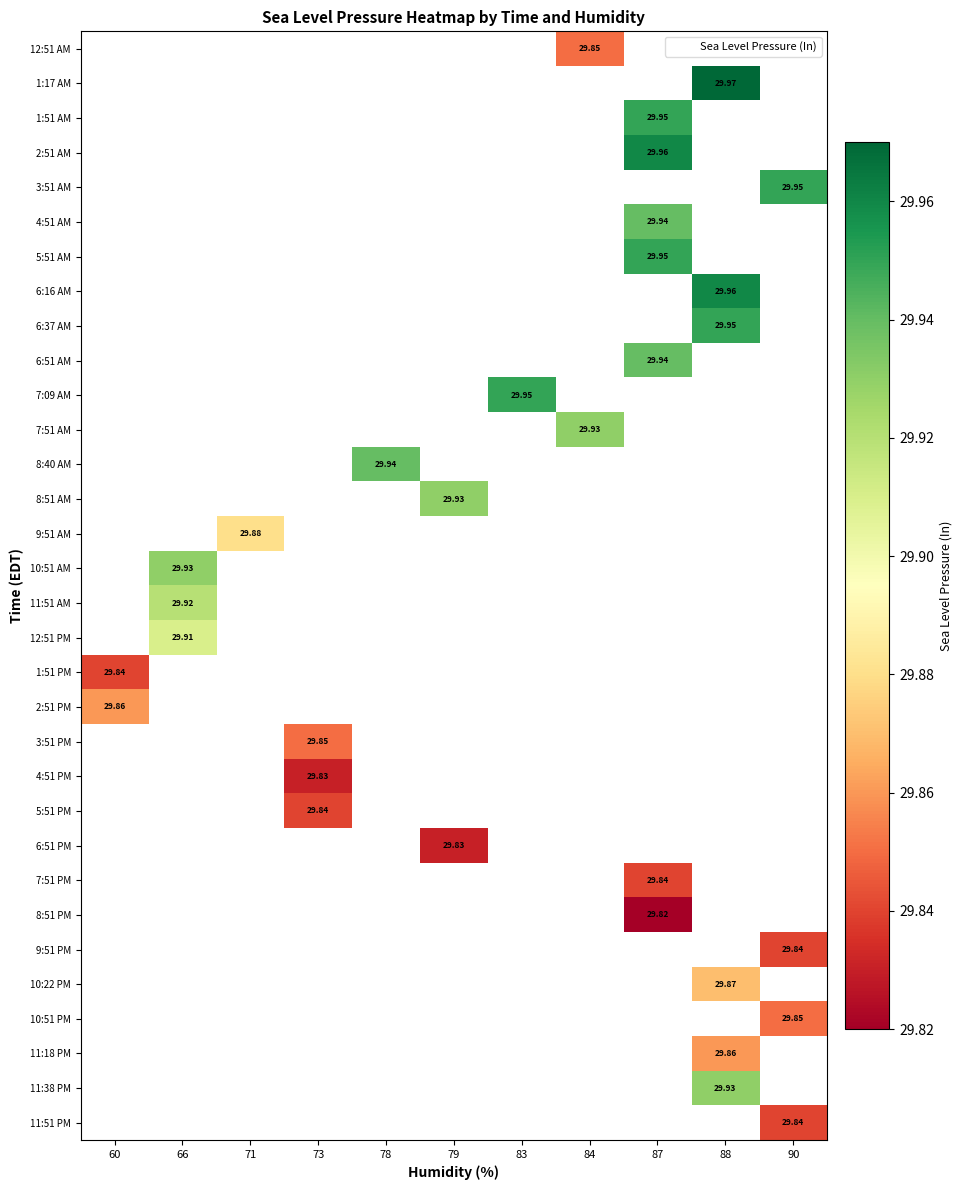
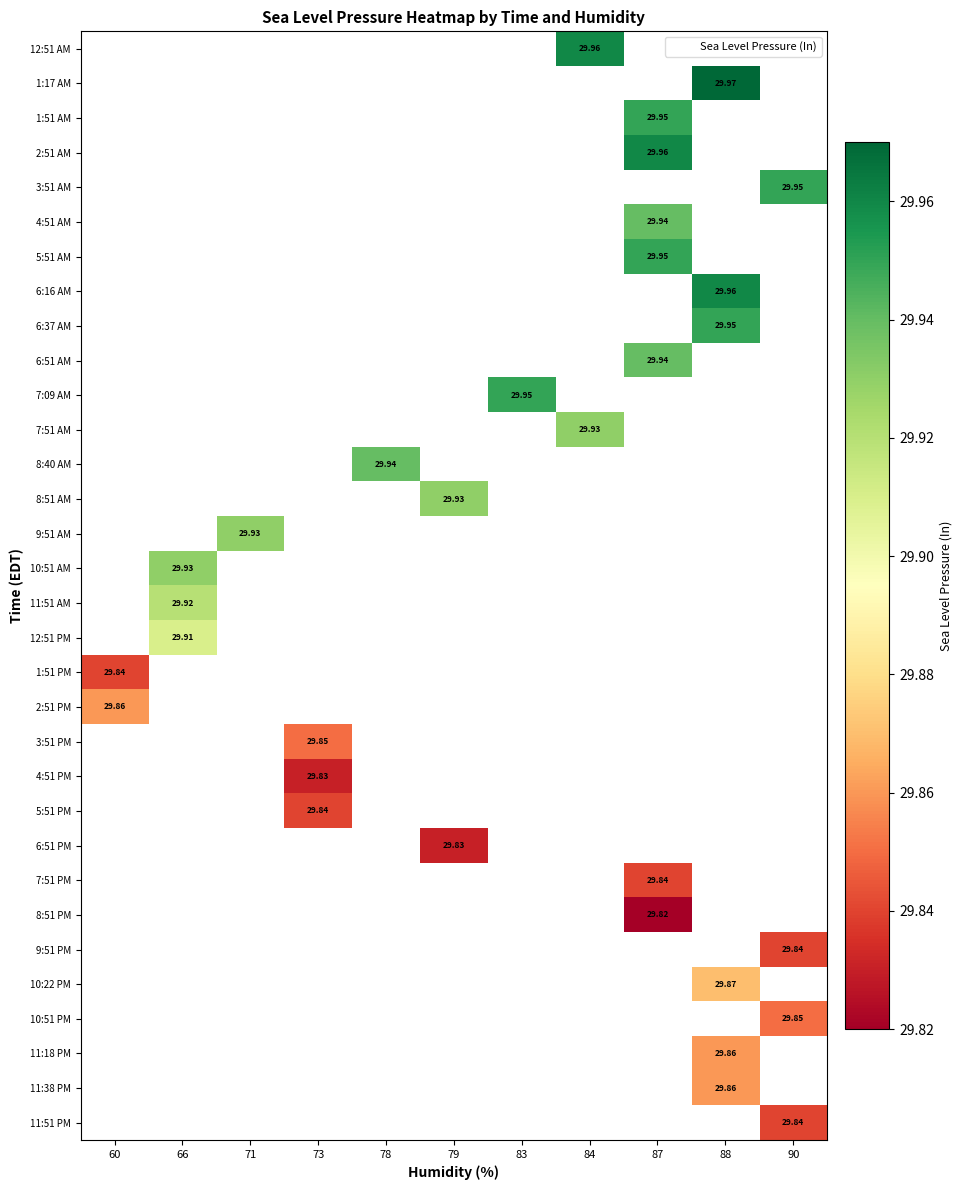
12:51 AM, 84: 29.85 -> 29.96
9:51 AM, 71: 29.88 -> 29.93
11:38 PM, 88: 29.93 -> 29.86
